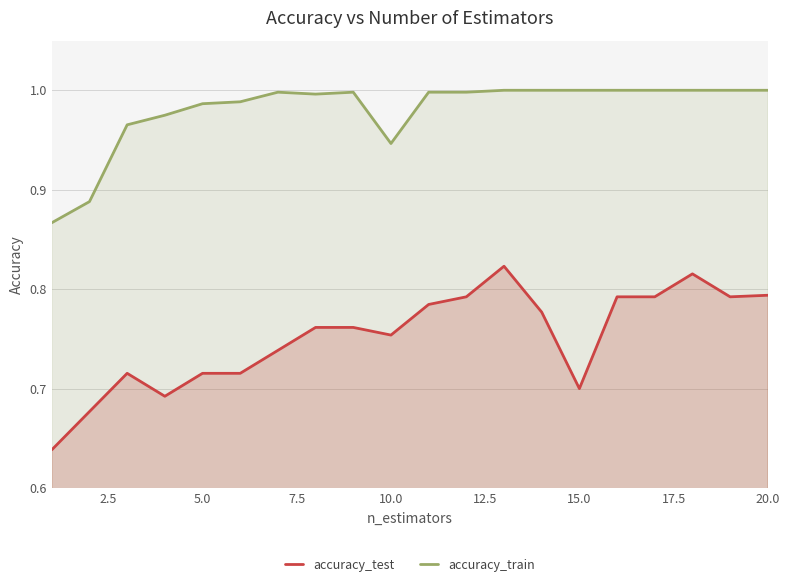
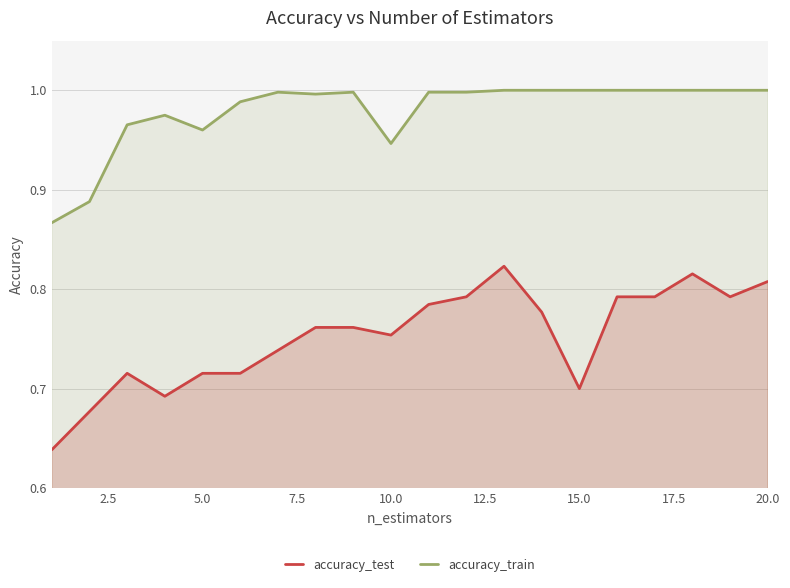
accuracy_train, 5.0: 0.99 -> 0.96
accuracy_test, 20.0: 0.79 -> 0.81
